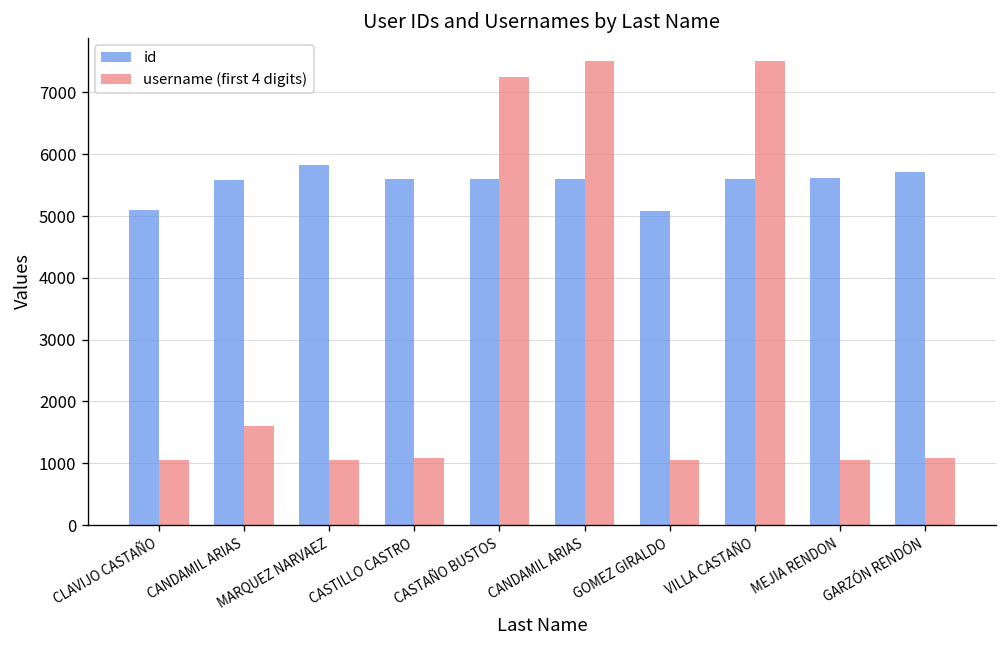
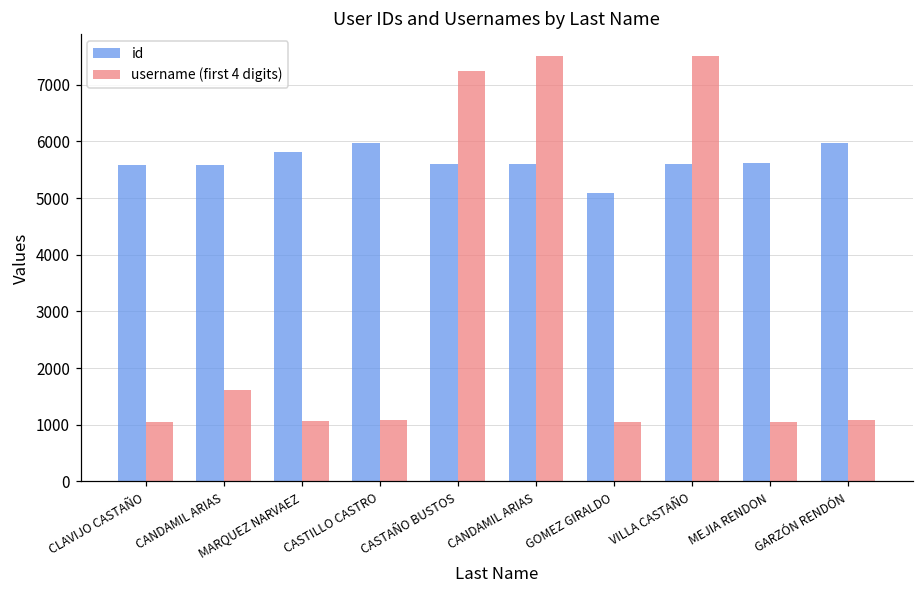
id, CLAVIJO CASTAÑO: 5100 -> 5600
id, CASTILLO CASTRO: 5600 -> 6000
id, GARZÓN RENDÓN: 5700 -> 6000
